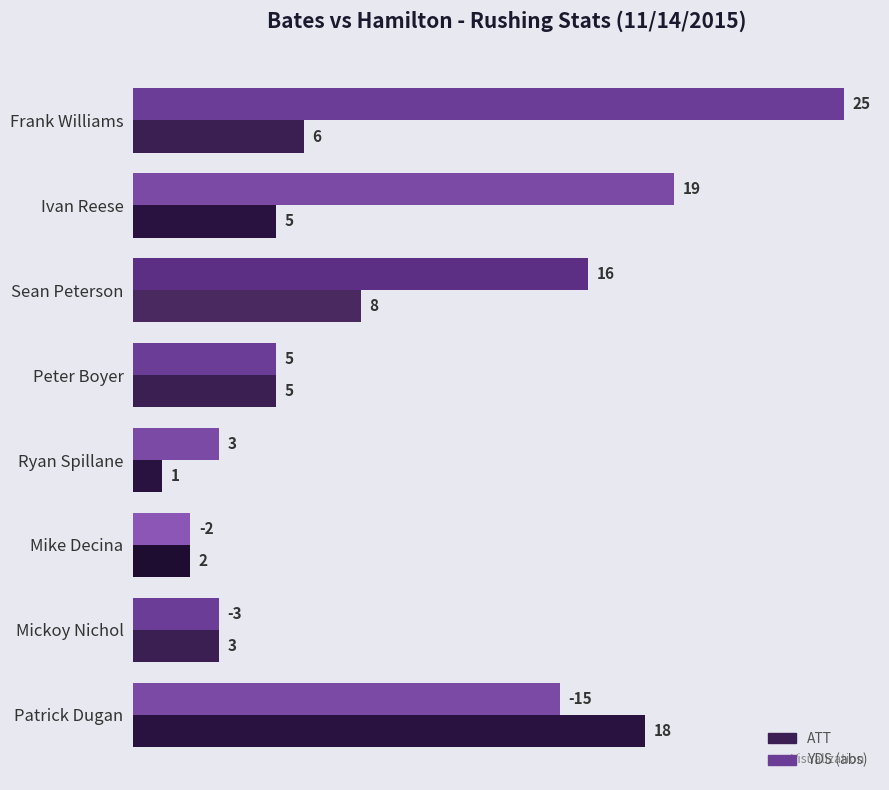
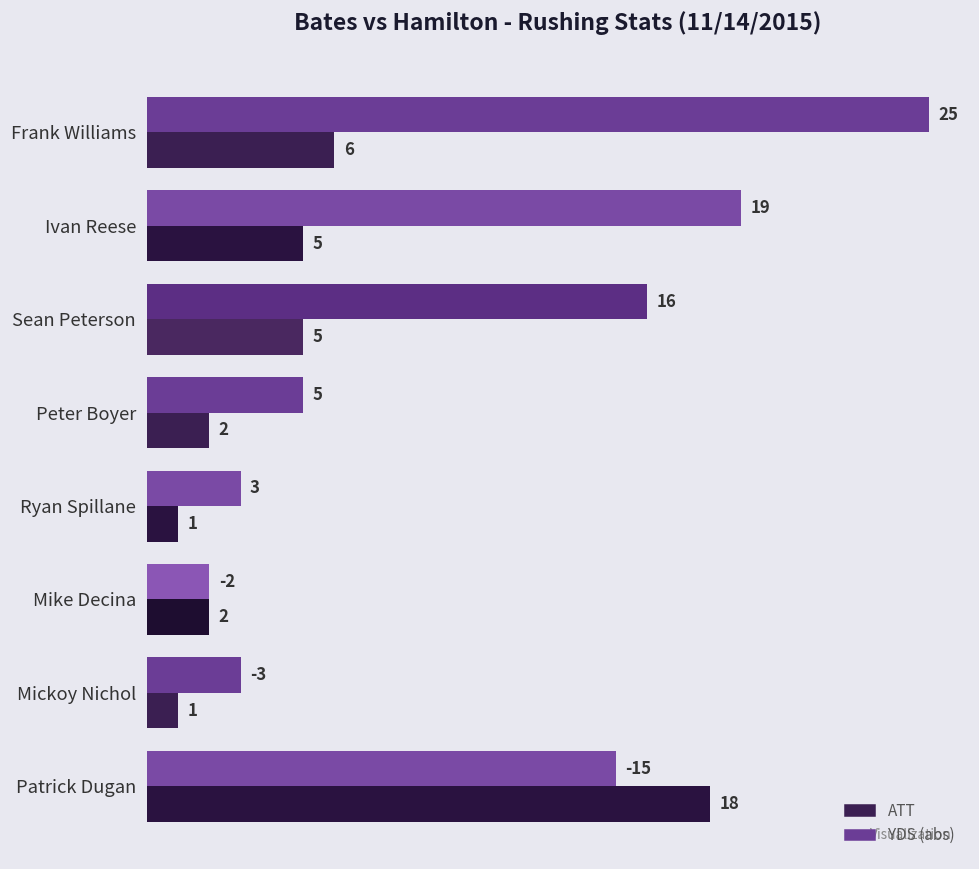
ATT, Sean Peterson: 8 -> 5
ATT, Peter Boyer: 5 -> 2
ATT, Mickoy Nichol: 3 -> 1
